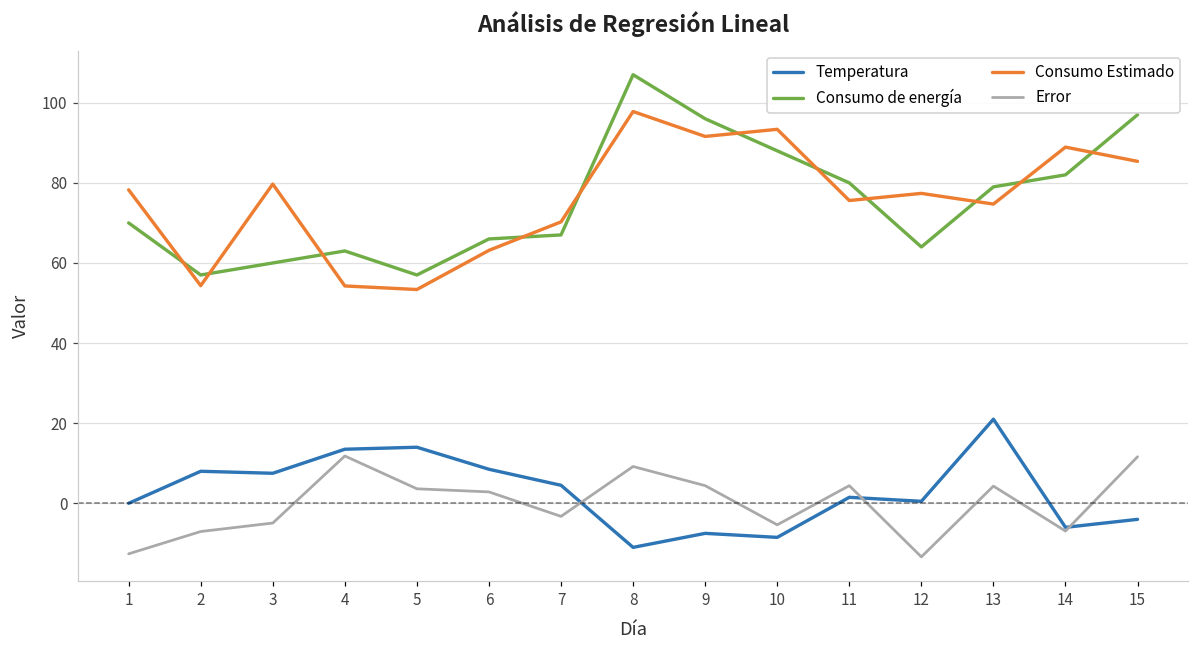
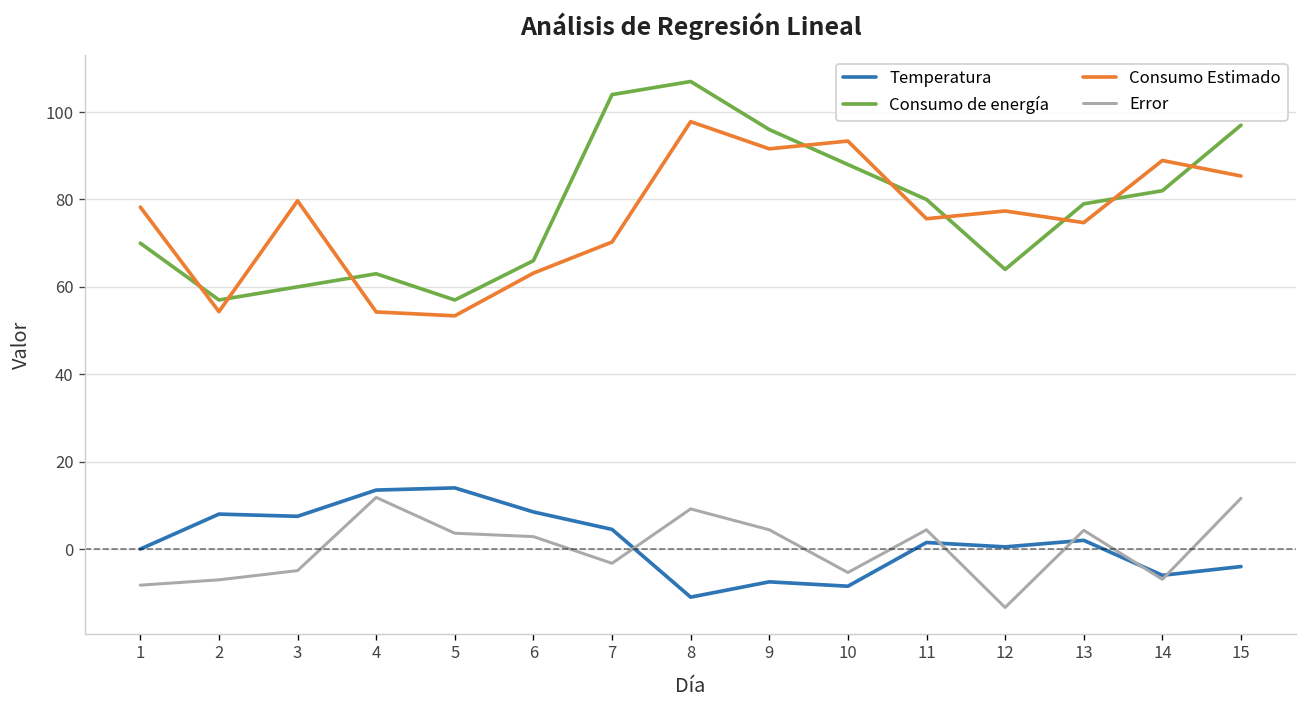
Error, 1: -13 -> -8
Consumo de energía, 7: 67 -> 104
Temperatura, 13: 21 -> 2
